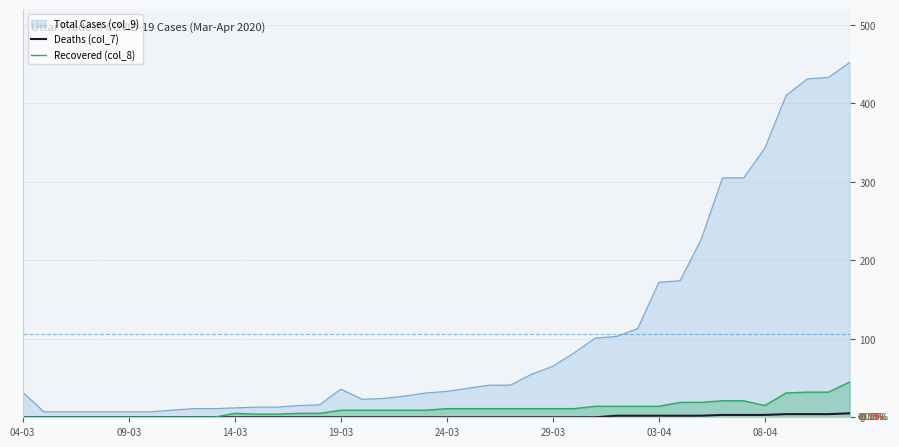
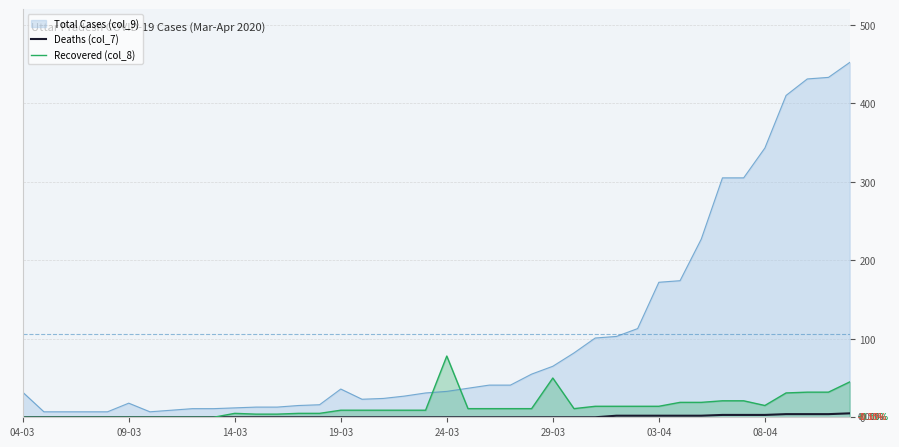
Total Cases (col_9), 09-03: 10 -> 20
Recovered (col_8), 24-03: 10 -> 80
Recovered (col_8), 29-03: 10 -> 50
